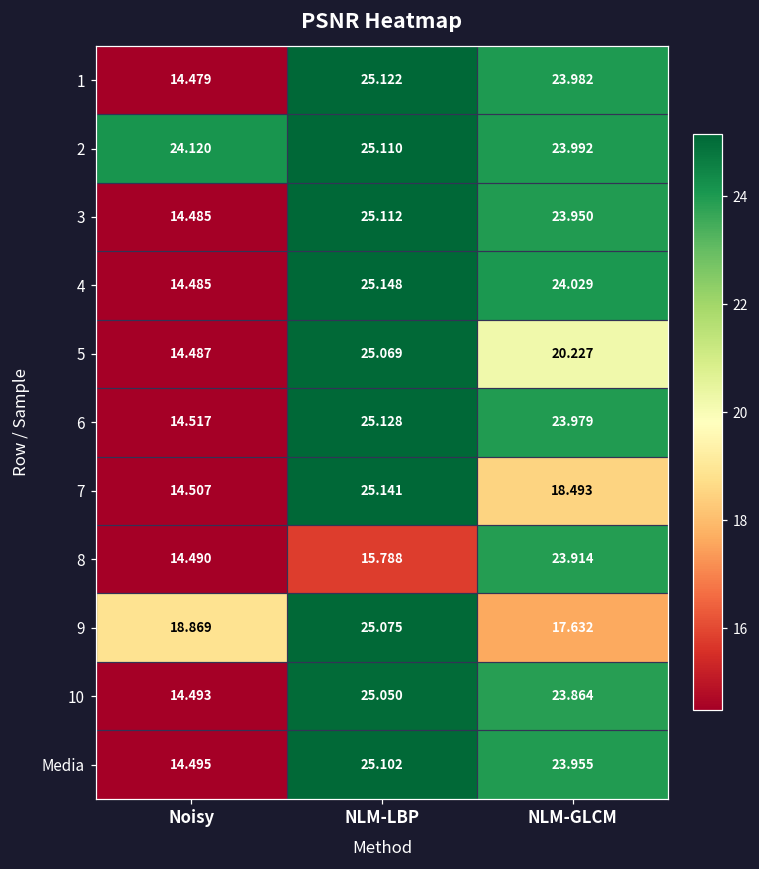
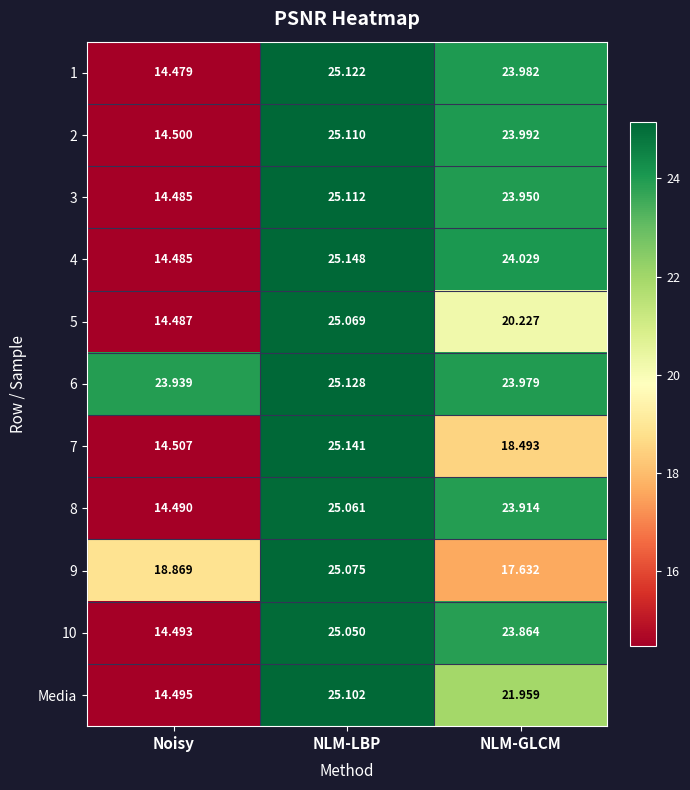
2, Noisy: 24.120 -> 14.500
6, Noisy: 14.517 -> 23.939
8, NLM-LBP: 15.788 -> 25.061
Media, NLM-GLCM: 23.955 -> 21.959
